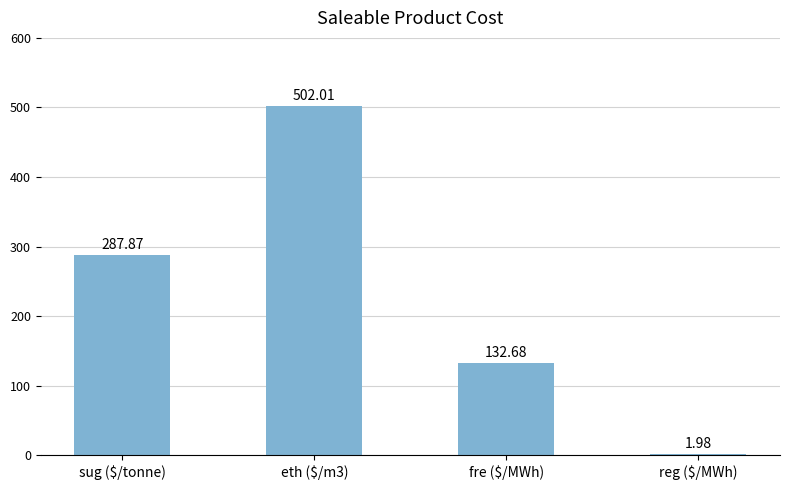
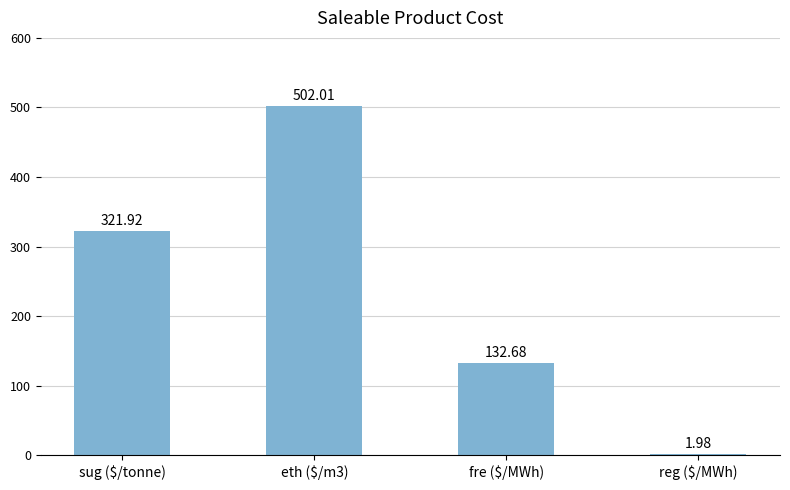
sug ($/tonne): 287.87 -> 321.92
